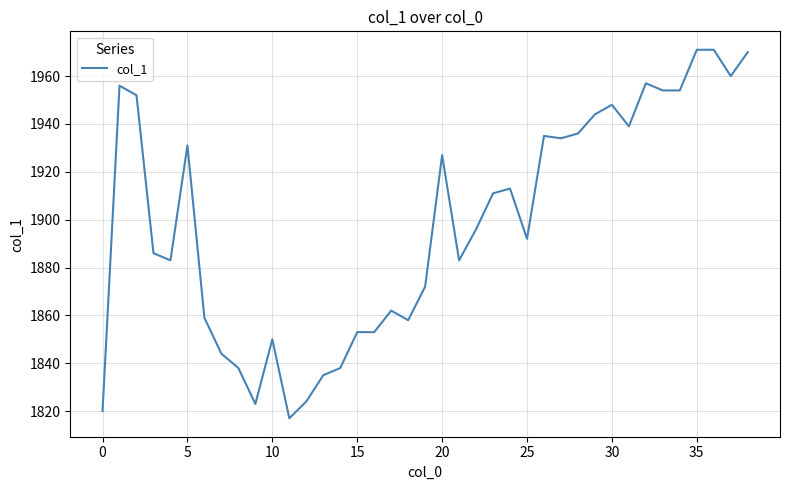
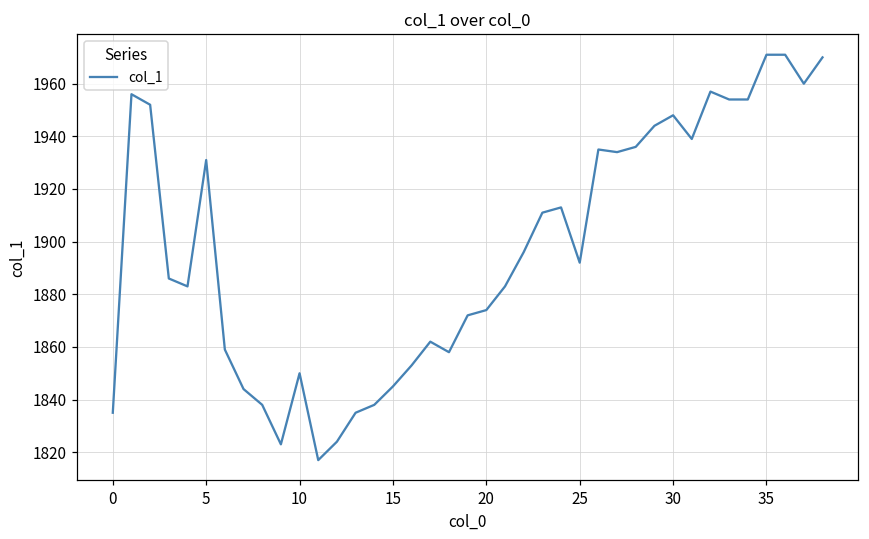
0: 1820 -> 1835
15: 1853 -> 1845
20: 1927 -> 1874
